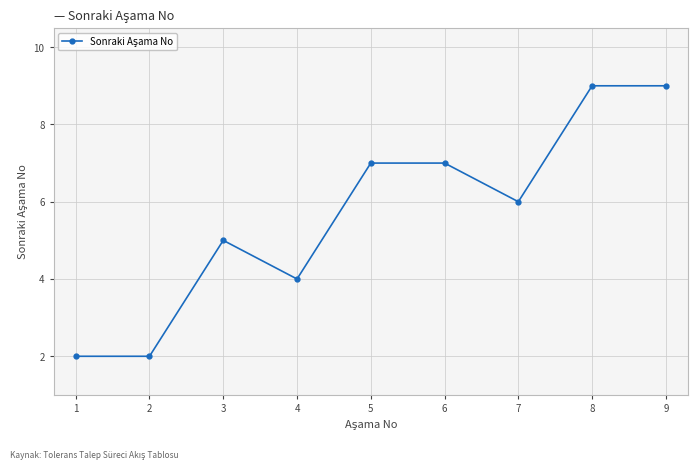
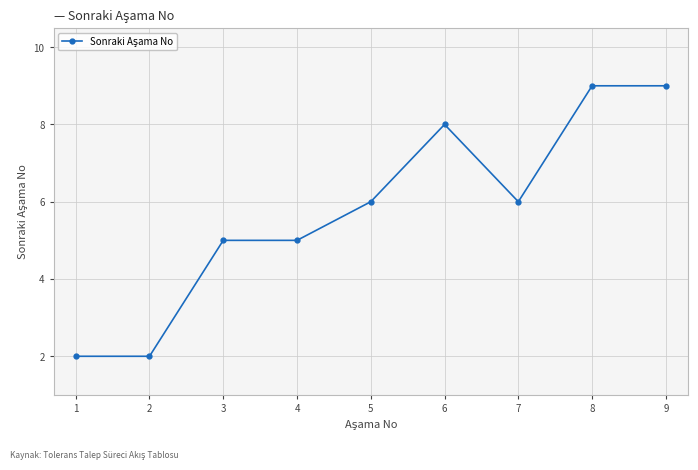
4: 4 -> 5
5: 7 -> 6
6: 7 -> 8
